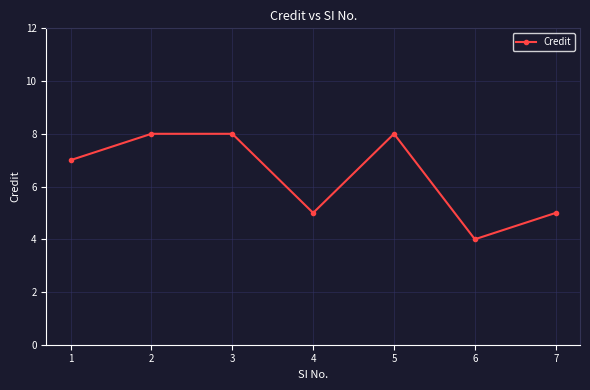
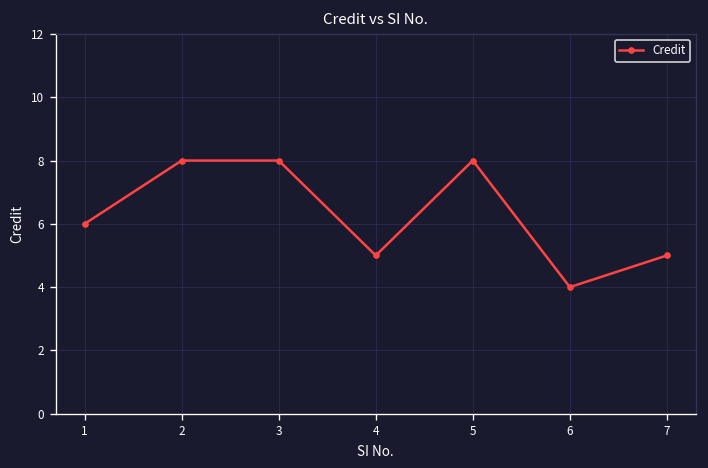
1: 7 -> 6
